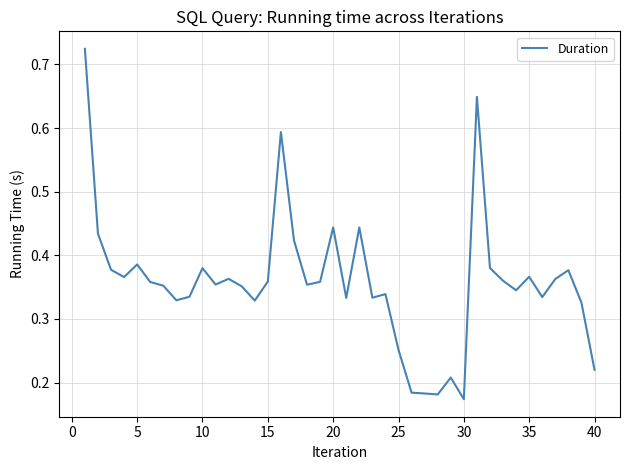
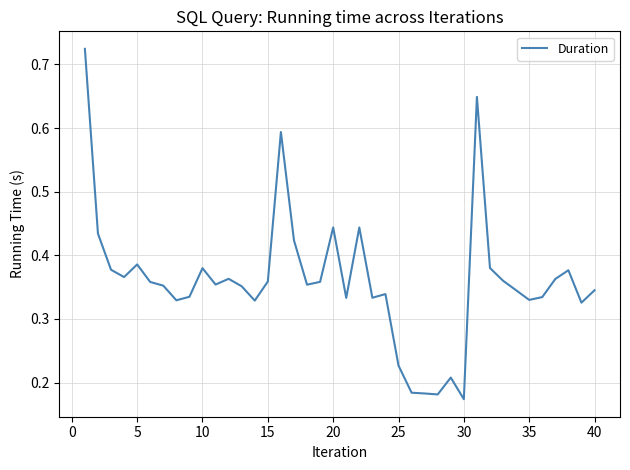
25: 0.25 -> 0.23
35: 0.37 -> 0.33
40: 0.22 -> 0.35
